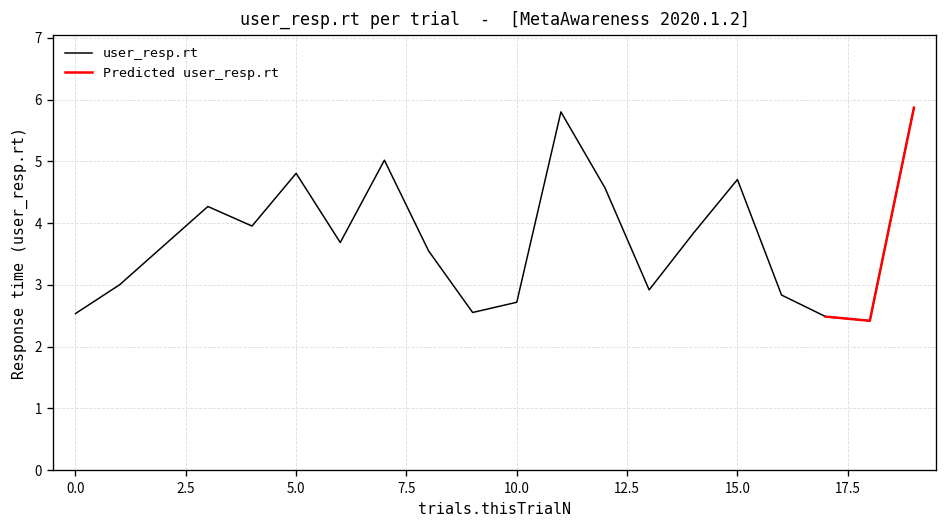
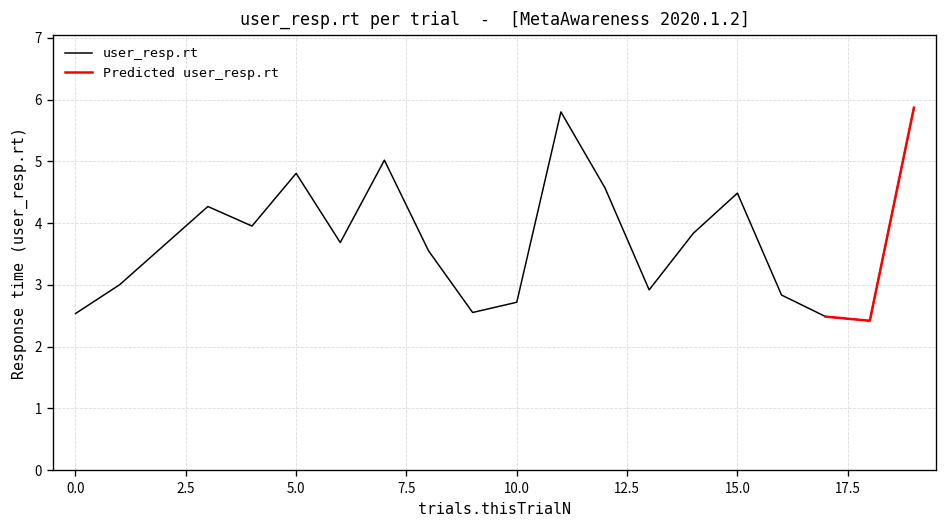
user_resp.rt, 15.0: 4.7 -> 4.5
